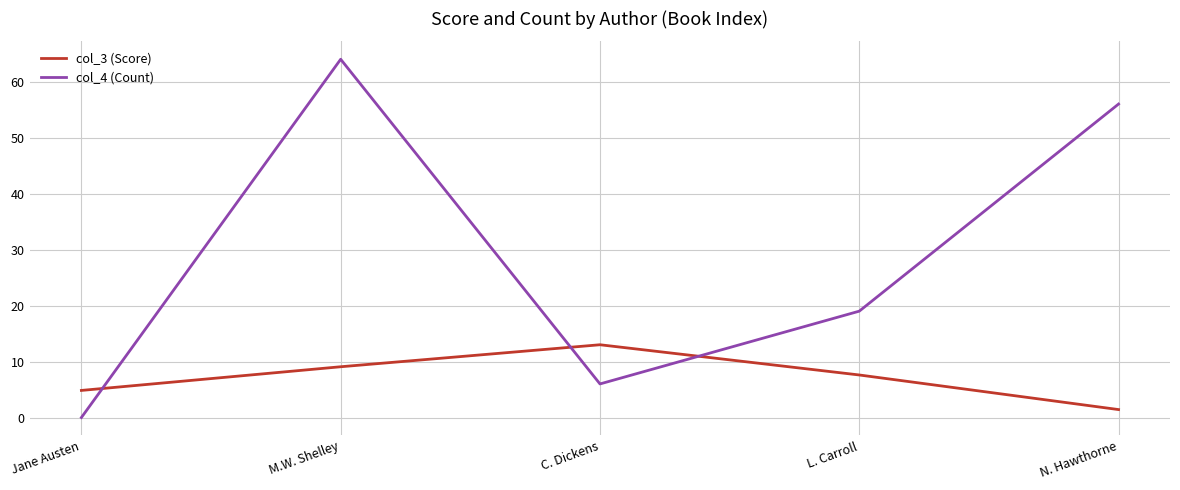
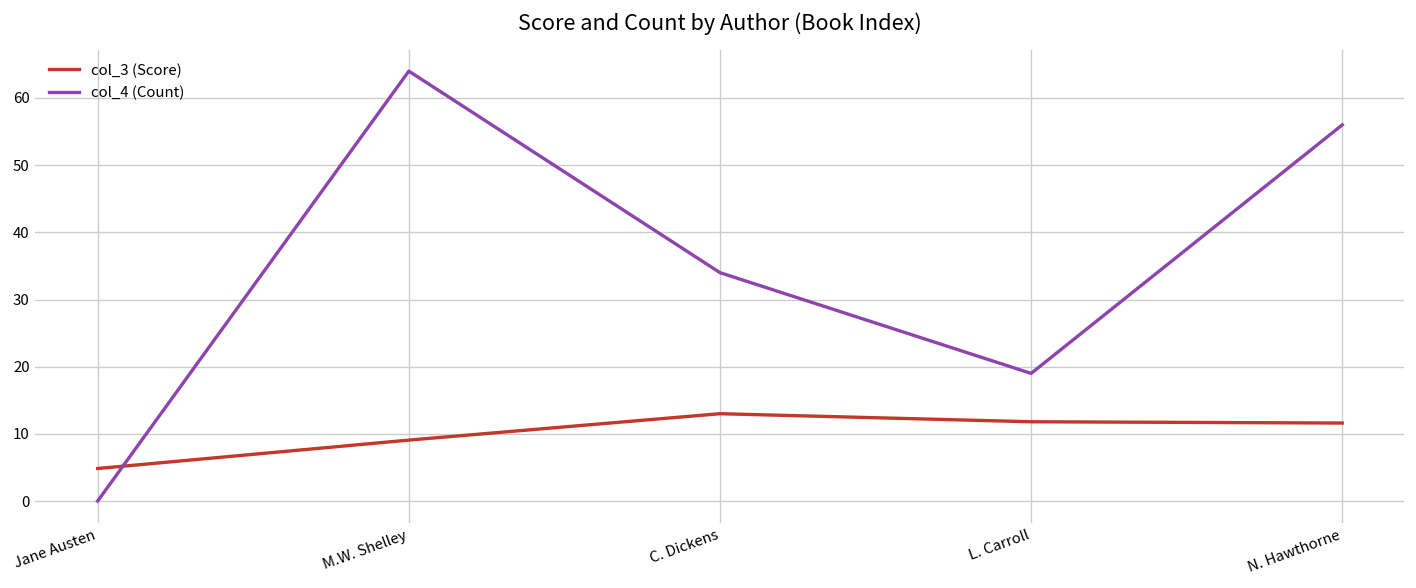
col_4 (Count), C. Dickens: 6 -> 34
col_3 (Score), L. Carroll: 8 -> 12
col_3 (Score), N. Hawthorne: 1 -> 12
